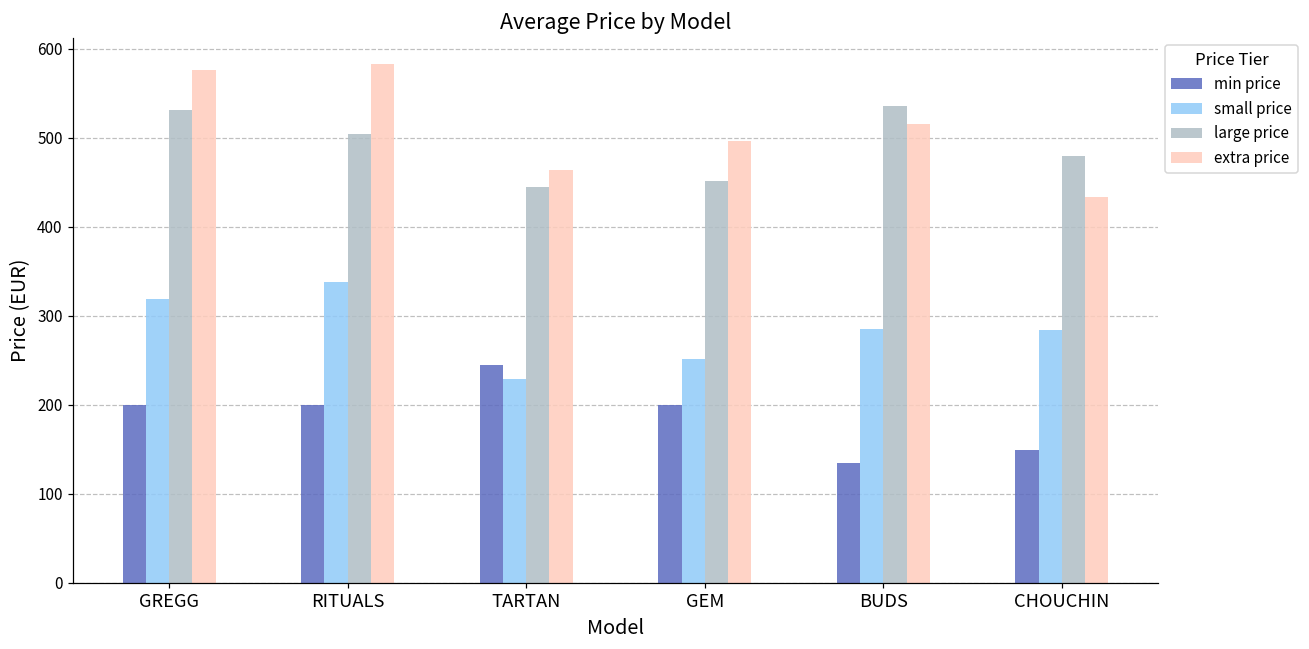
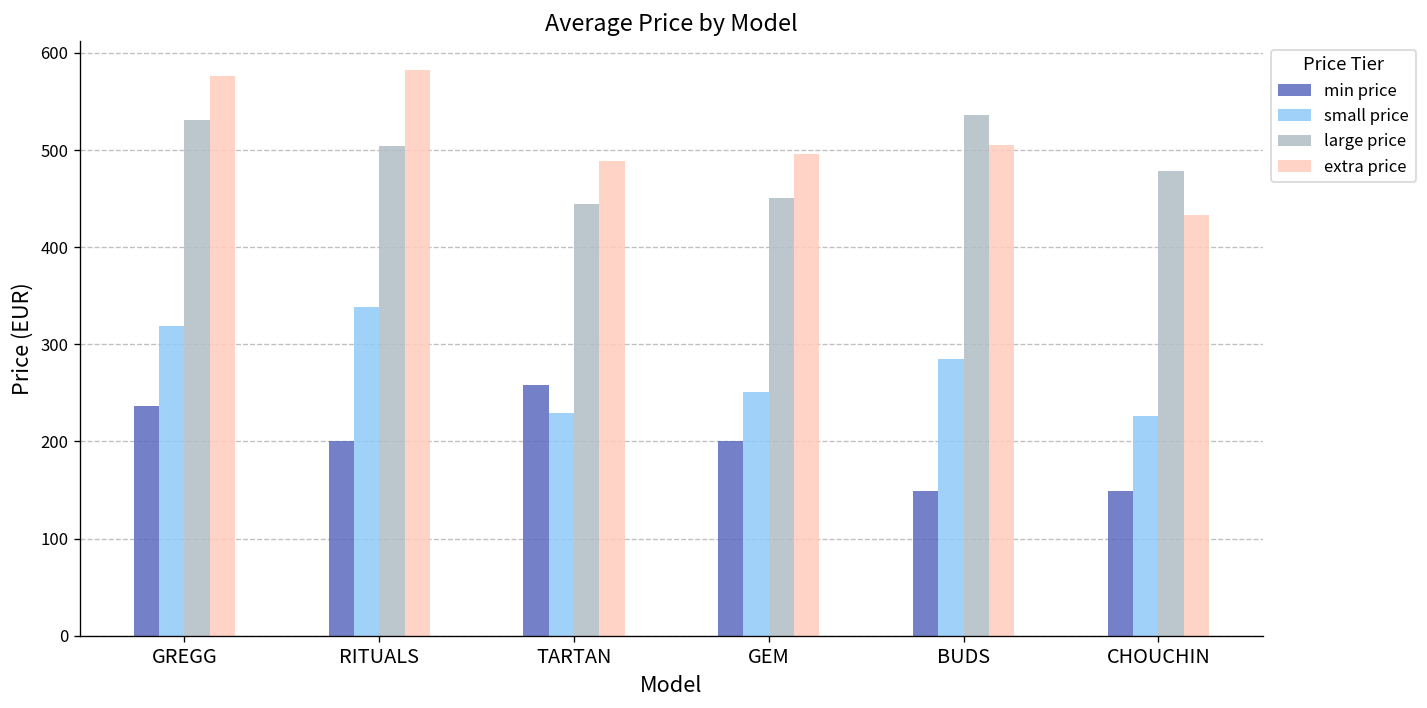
min price, GREGG: 200 -> 240
min price, TARTAN: 240 -> 260
extra price, TARTAN: 460 -> 490
min price, BUDS: 130 -> 150
extra price, BUDS: 520 -> 510
small price, CHOUCHIN: 280 -> 230
